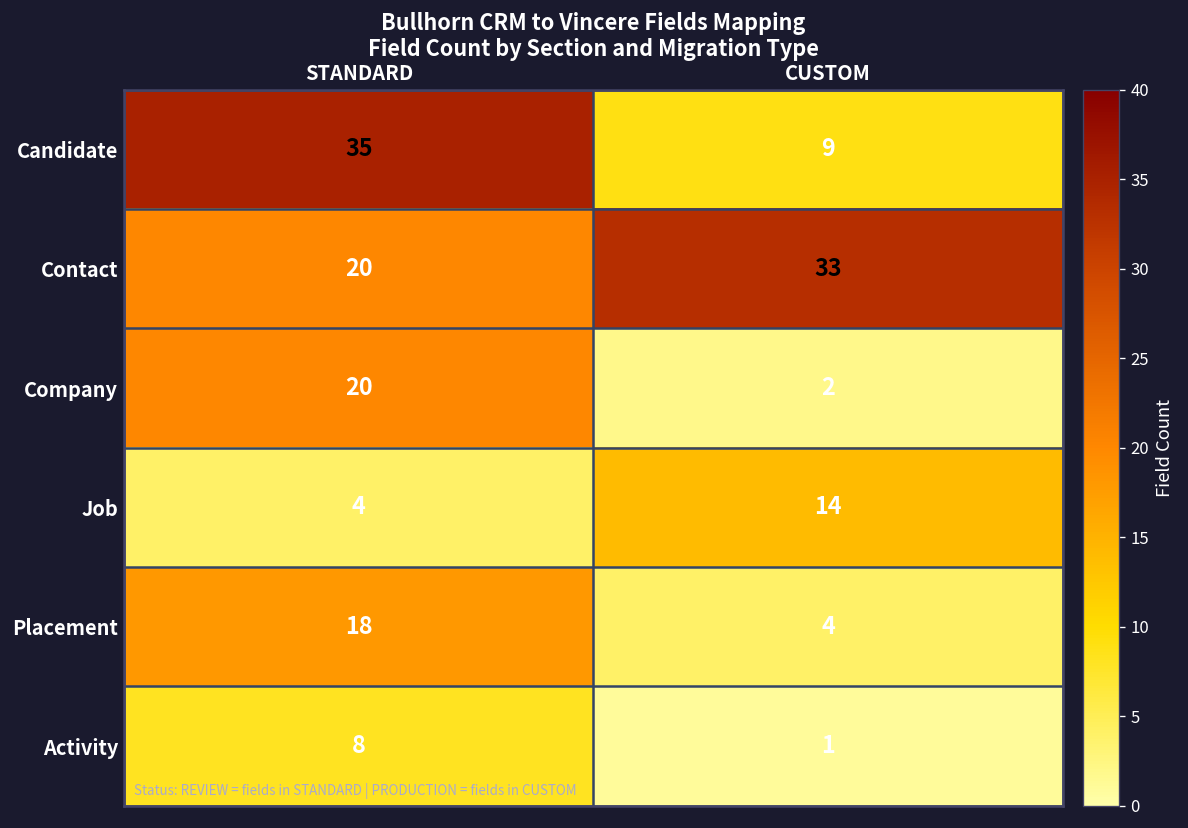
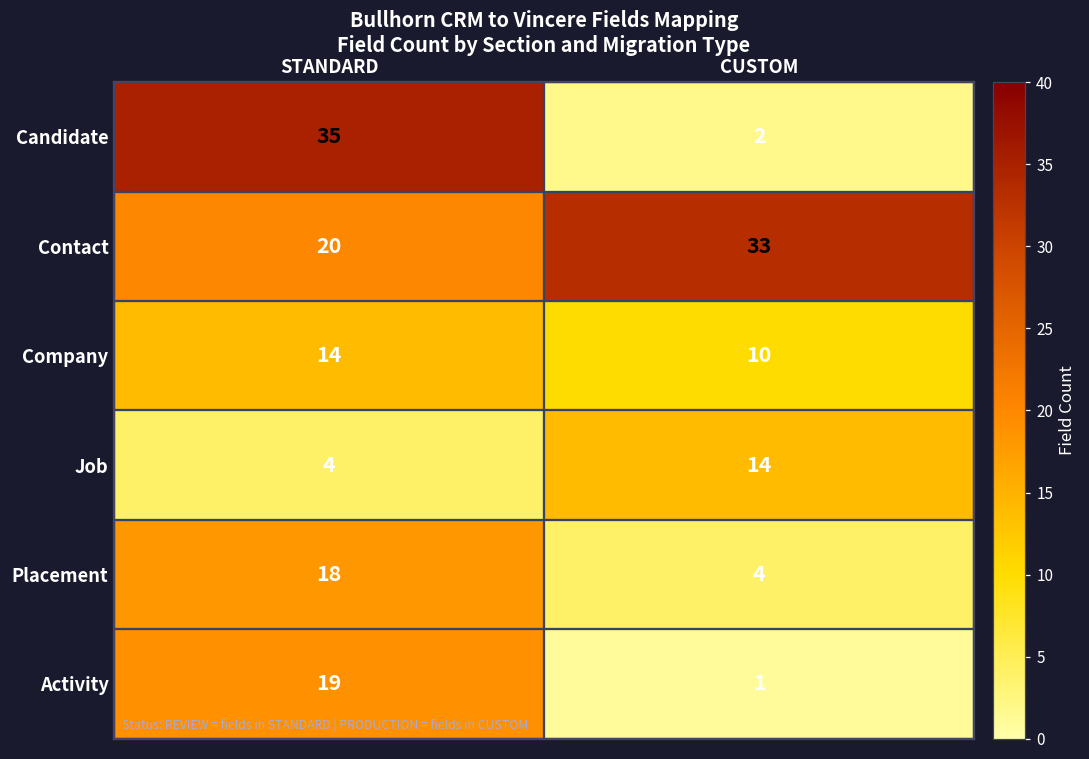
Candidate, CUSTOM: 9 -> 2
Company, STANDARD: 20 -> 14
Company, CUSTOM: 2 -> 10
Activity, STANDARD: 8 -> 19
